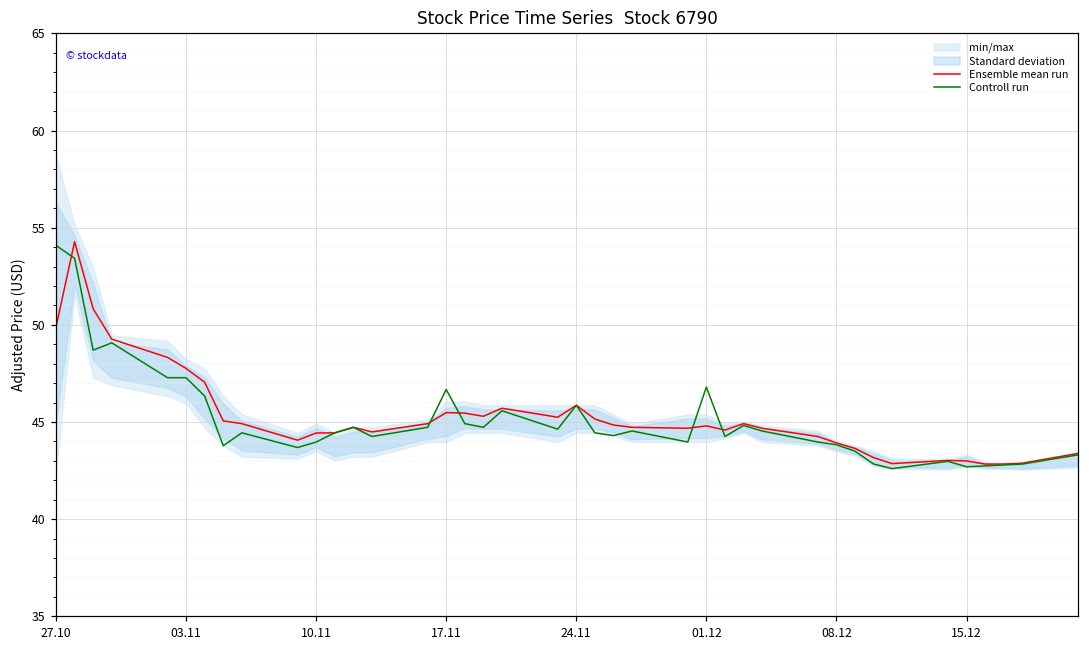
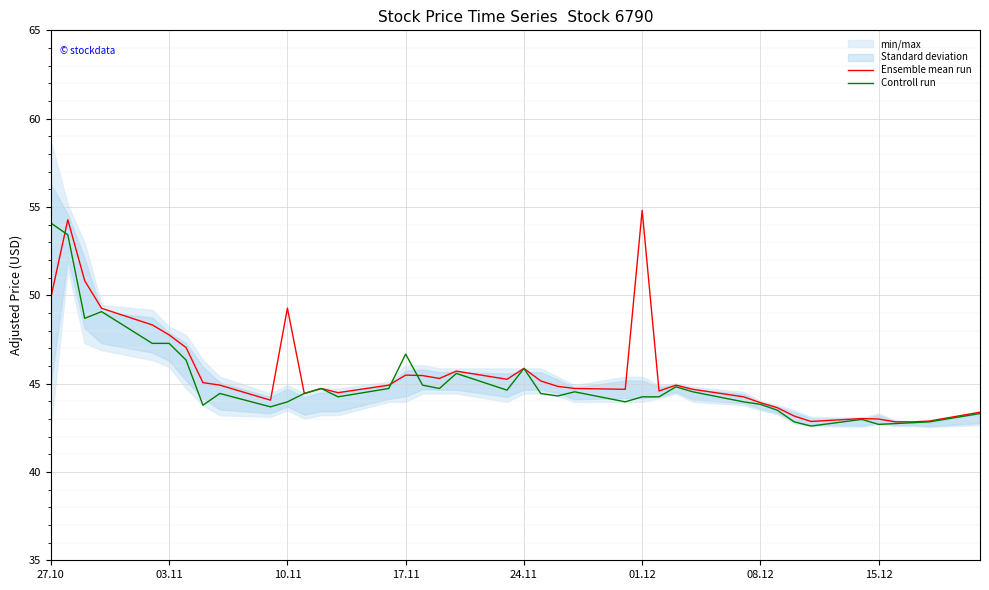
Ensemble mean run, 10.11: 44.4 -> 49.3
Ensemble mean run, 01.12: 44.8 -> 54.8
Controll run, 01.12: 46.8 -> 44.3
